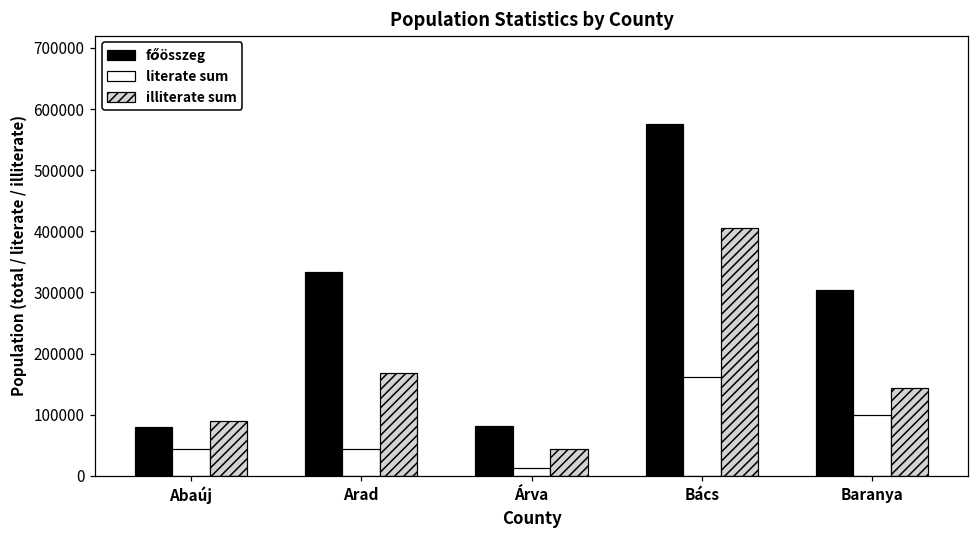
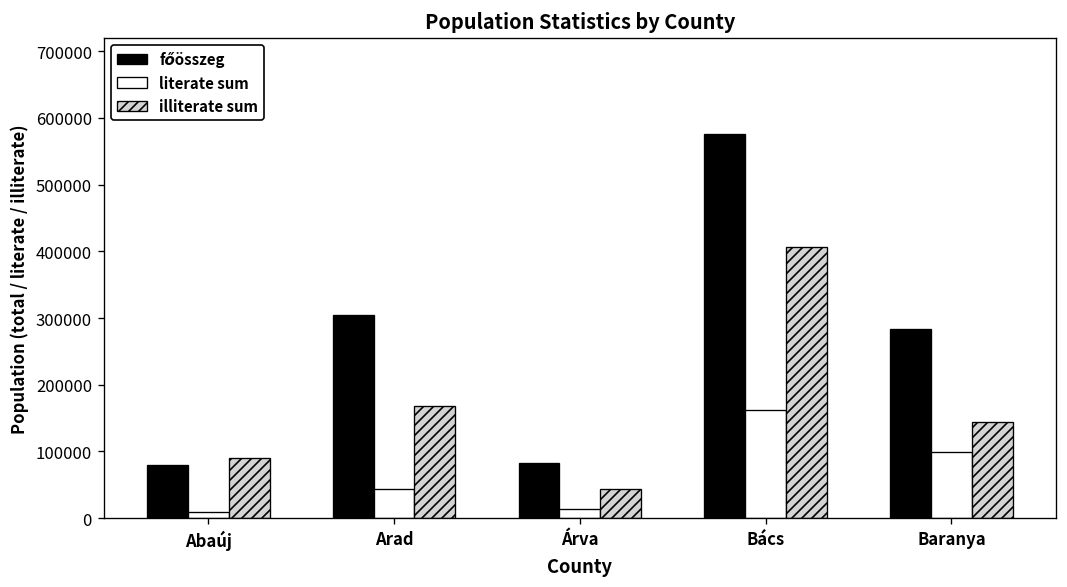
literate sum, Abaúj: 40000 -> 10000
főösszeg, Arad: 330000 -> 300000
főösszeg, Baranya: 300000 -> 280000
